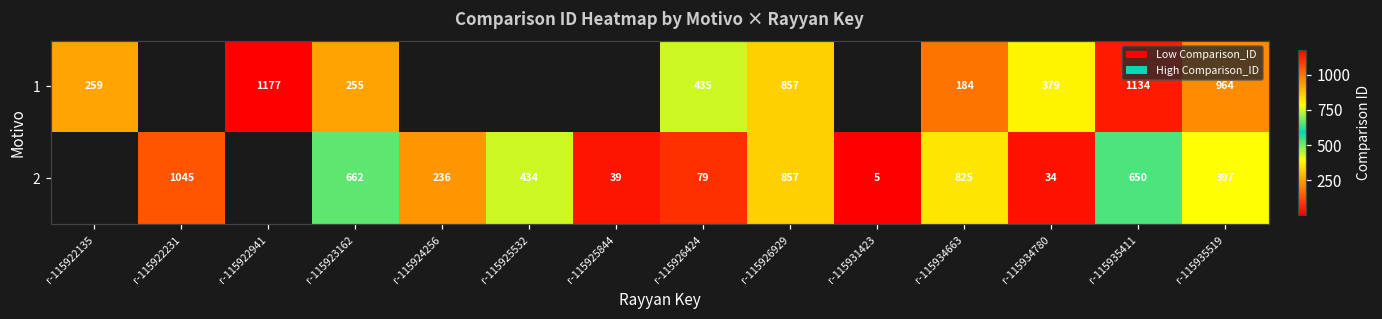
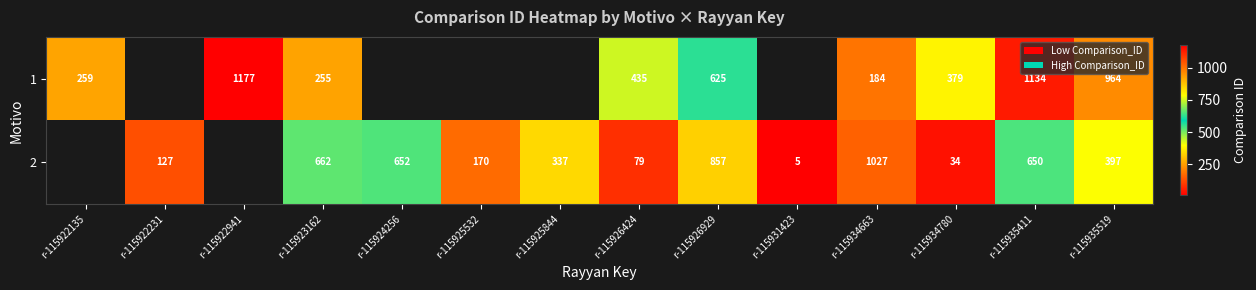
1, r-115926929: 857 -> 625
2, r-115922231: 1045 -> 127
2, r-115924256: 236 -> 652
2, r-115925532: 434 -> 170
2, r-115925844: 39 -> 337
2, r-115934663: 825 -> 1027
